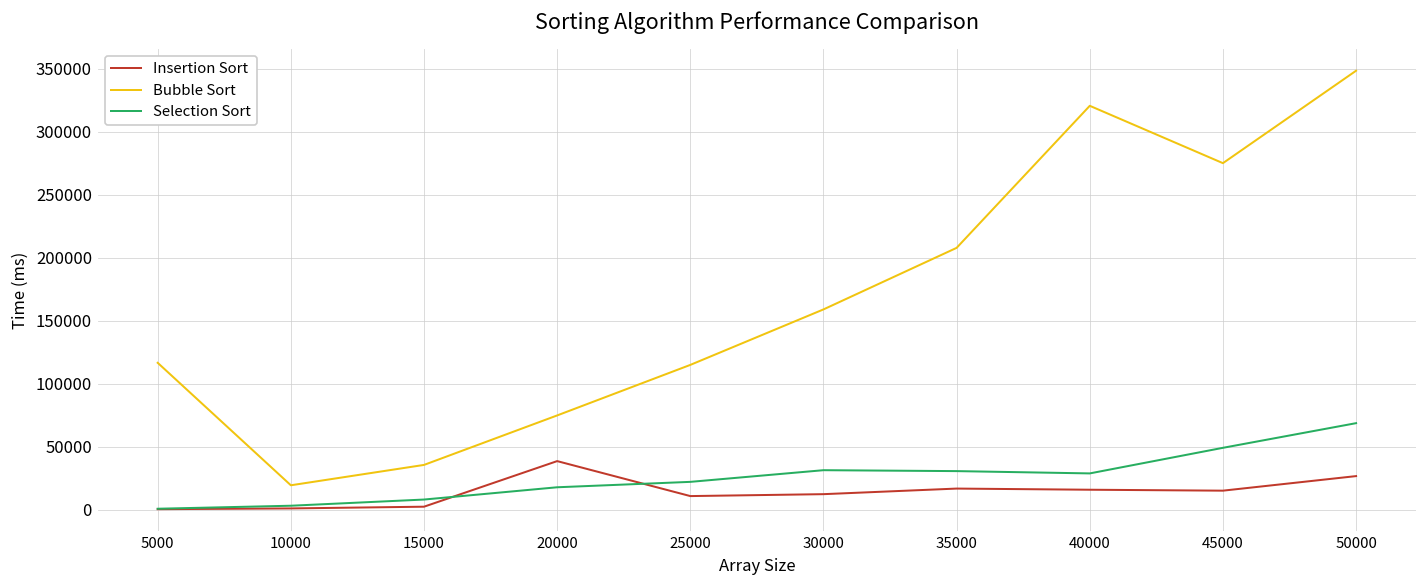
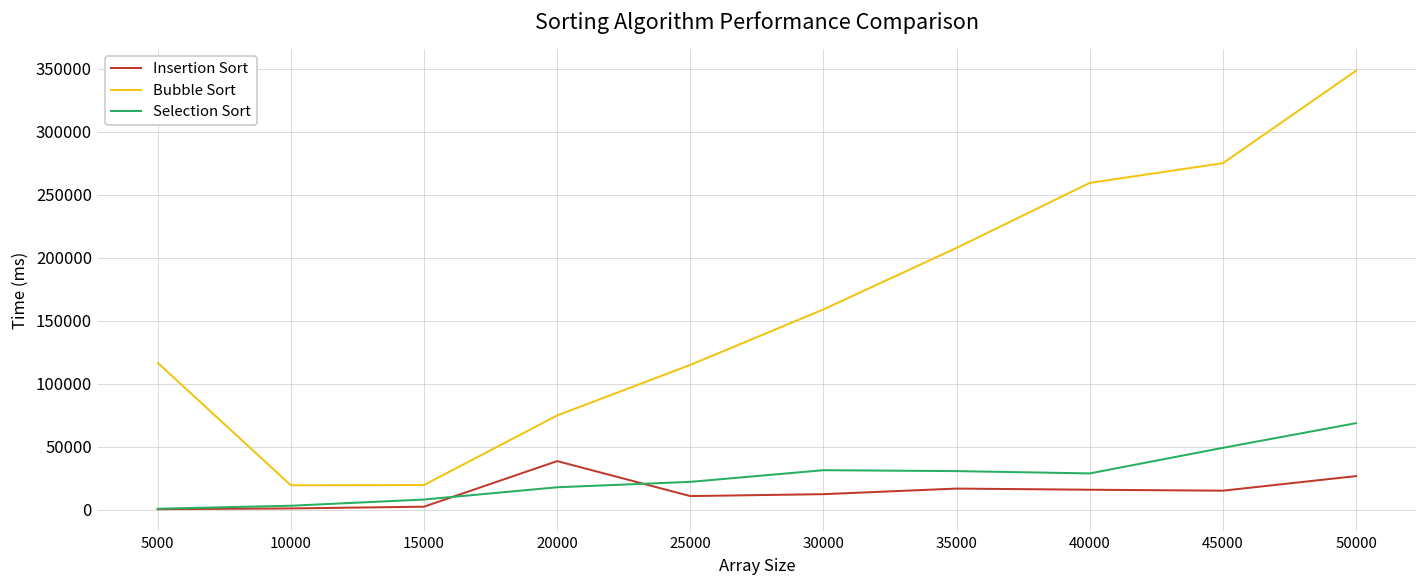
Bubble Sort, 15000: 35000 -> 19000
Bubble Sort, 40000: 321000 -> 259000
